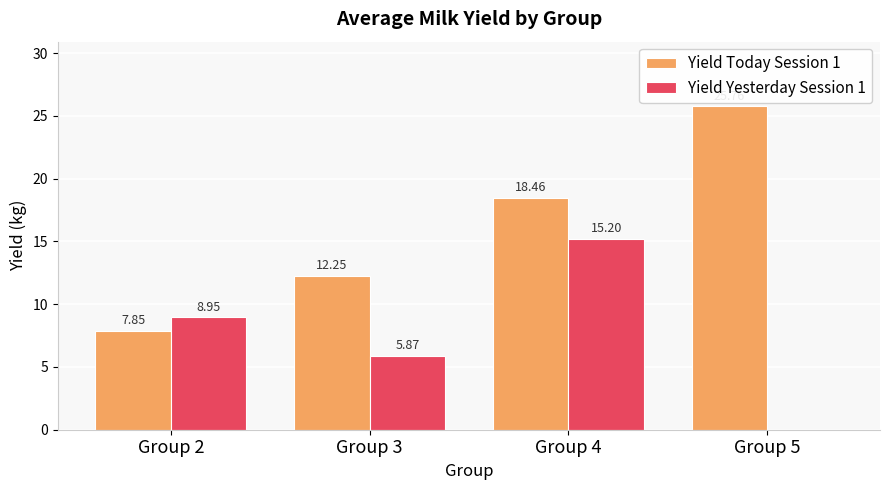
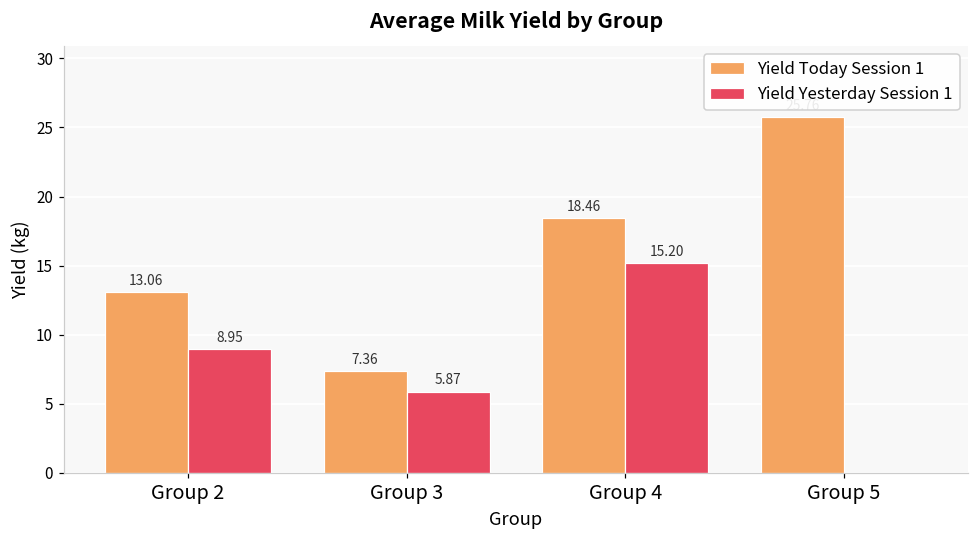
Yield Today Session 1, Group 2: 7.85 -> 13.06
Yield Today Session 1, Group 3: 12.25 -> 7.36
